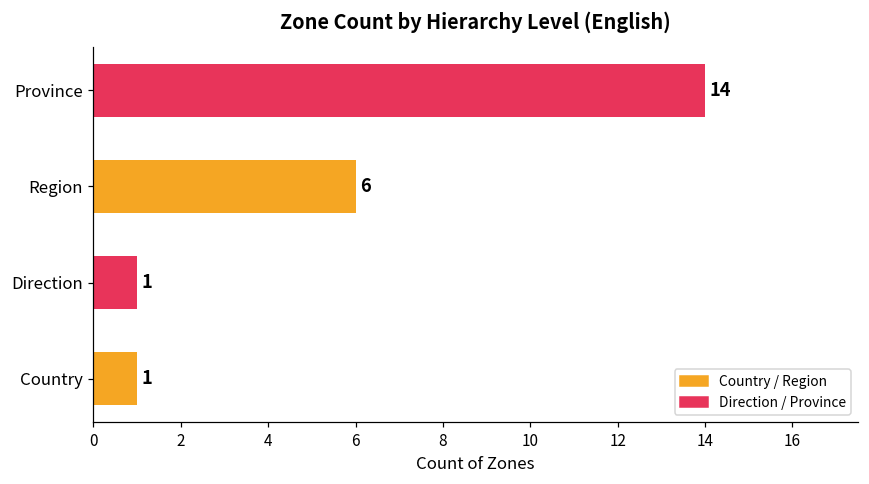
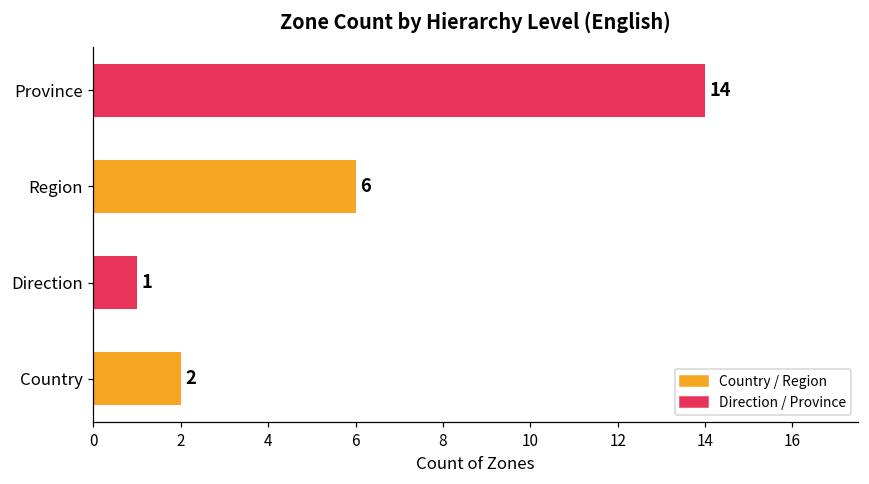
Country: 1 -> 2
